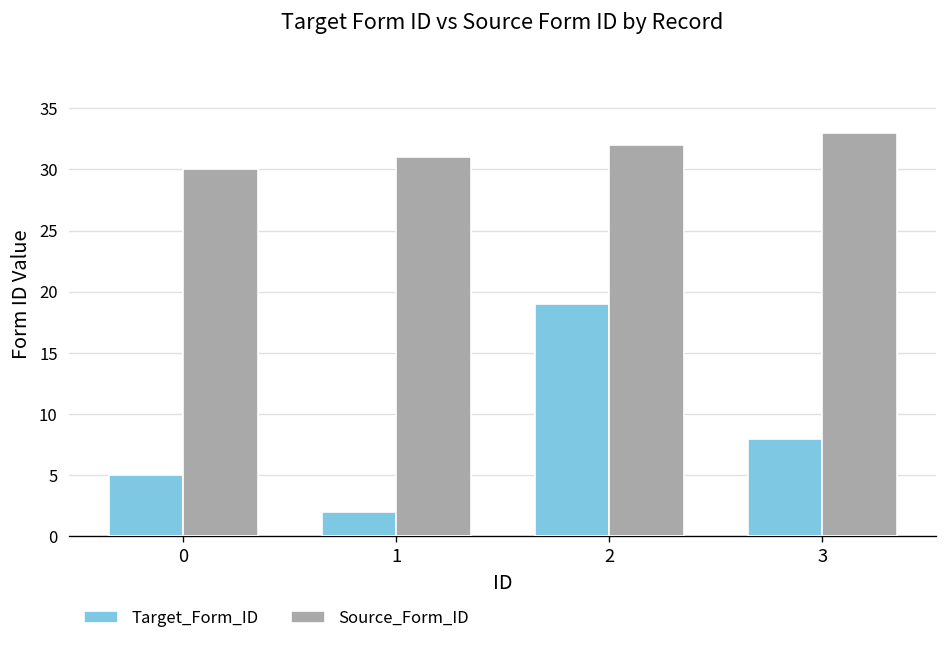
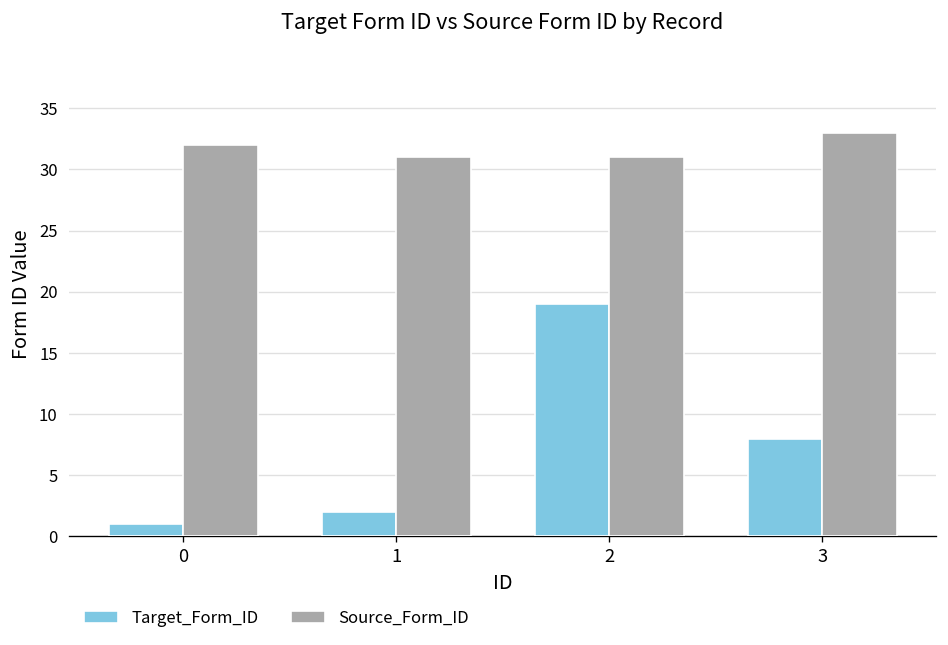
Target_Form_ID, 0: 5 -> 1
Source_Form_ID, 0: 30 -> 32
Source_Form_ID, 2: 32 -> 31
